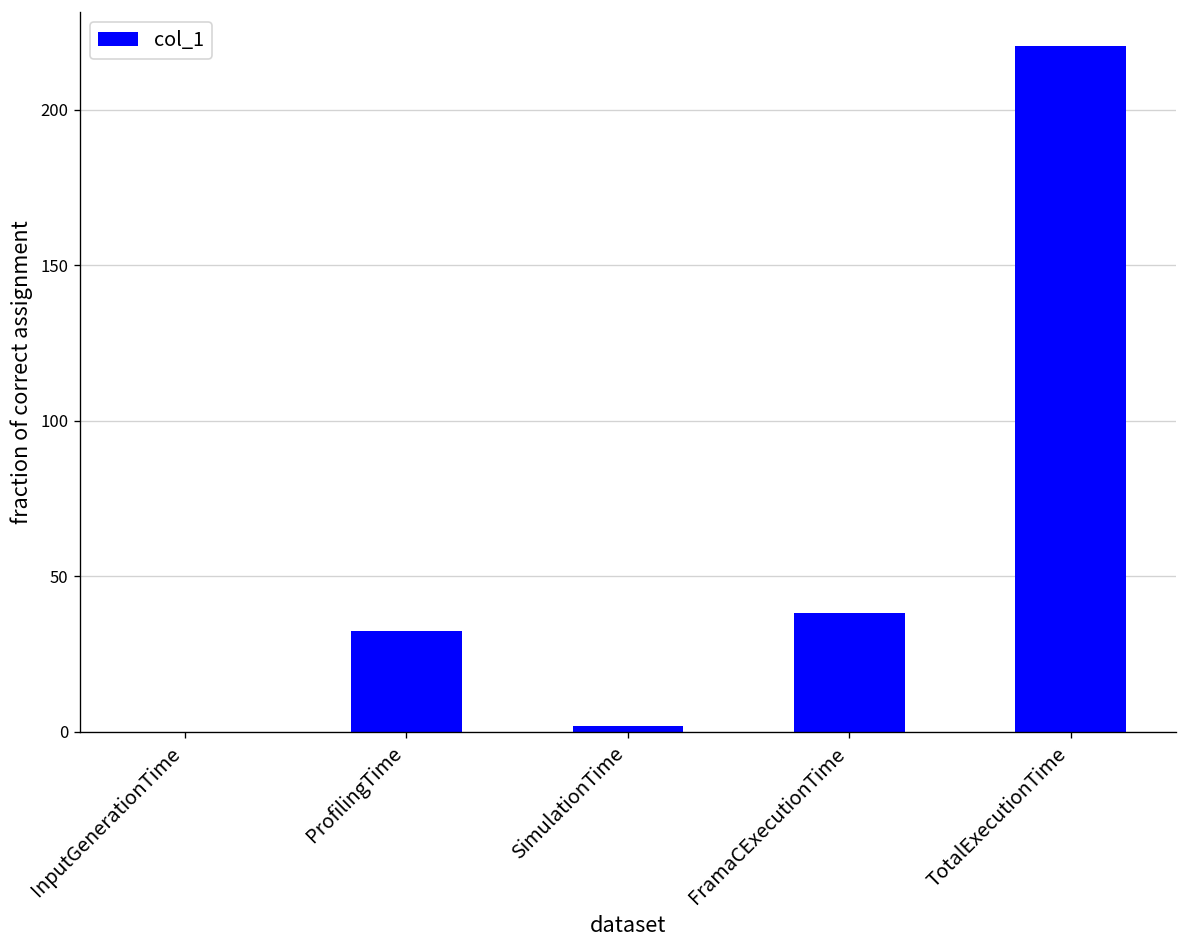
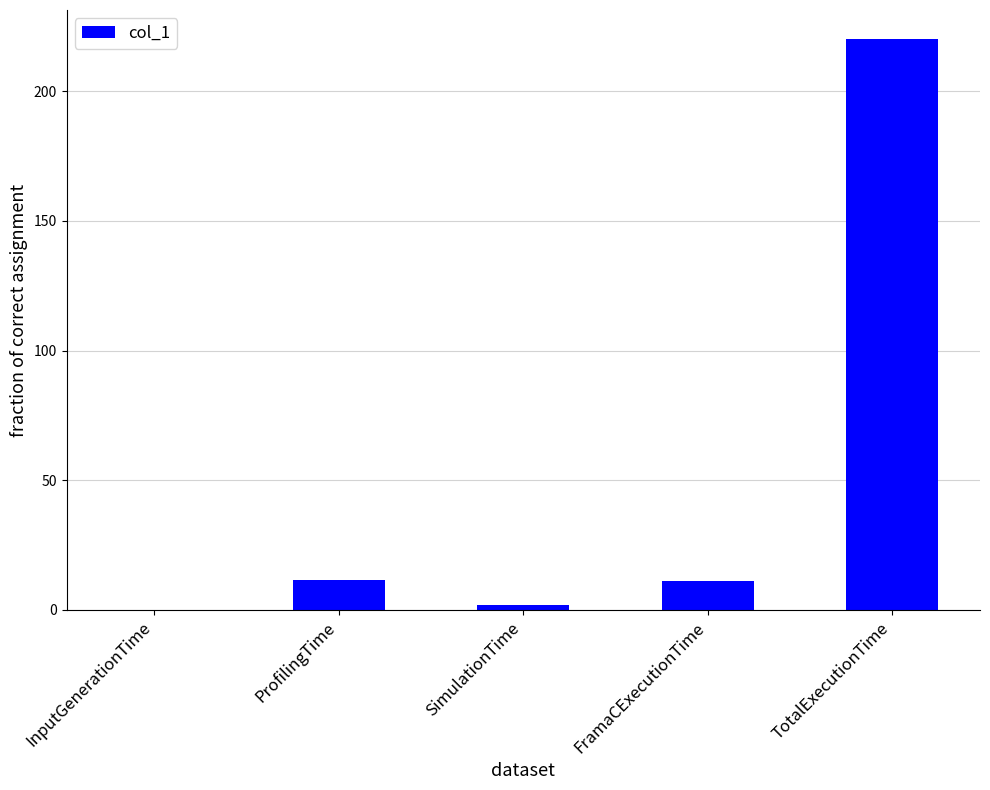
ProfilingTime: 32 -> 12
FramaCExecutionTime: 38 -> 11
